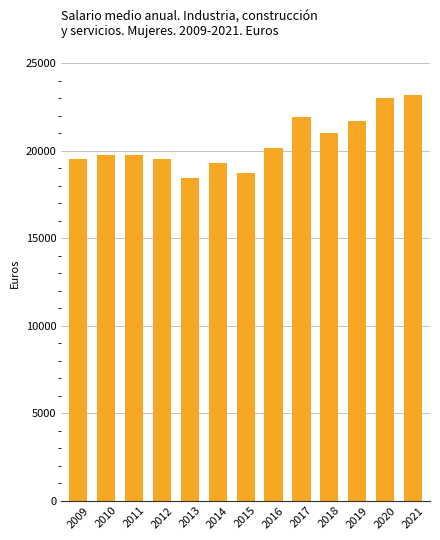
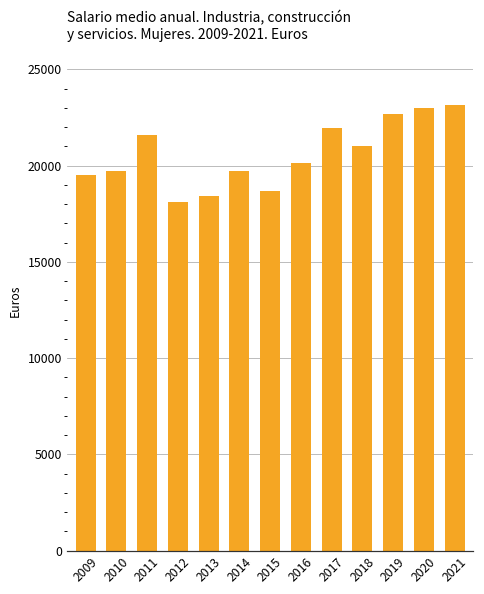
2011: 19800 -> 21600
2012: 19500 -> 18100
2014: 19300 -> 19700
2019: 21700 -> 22700
